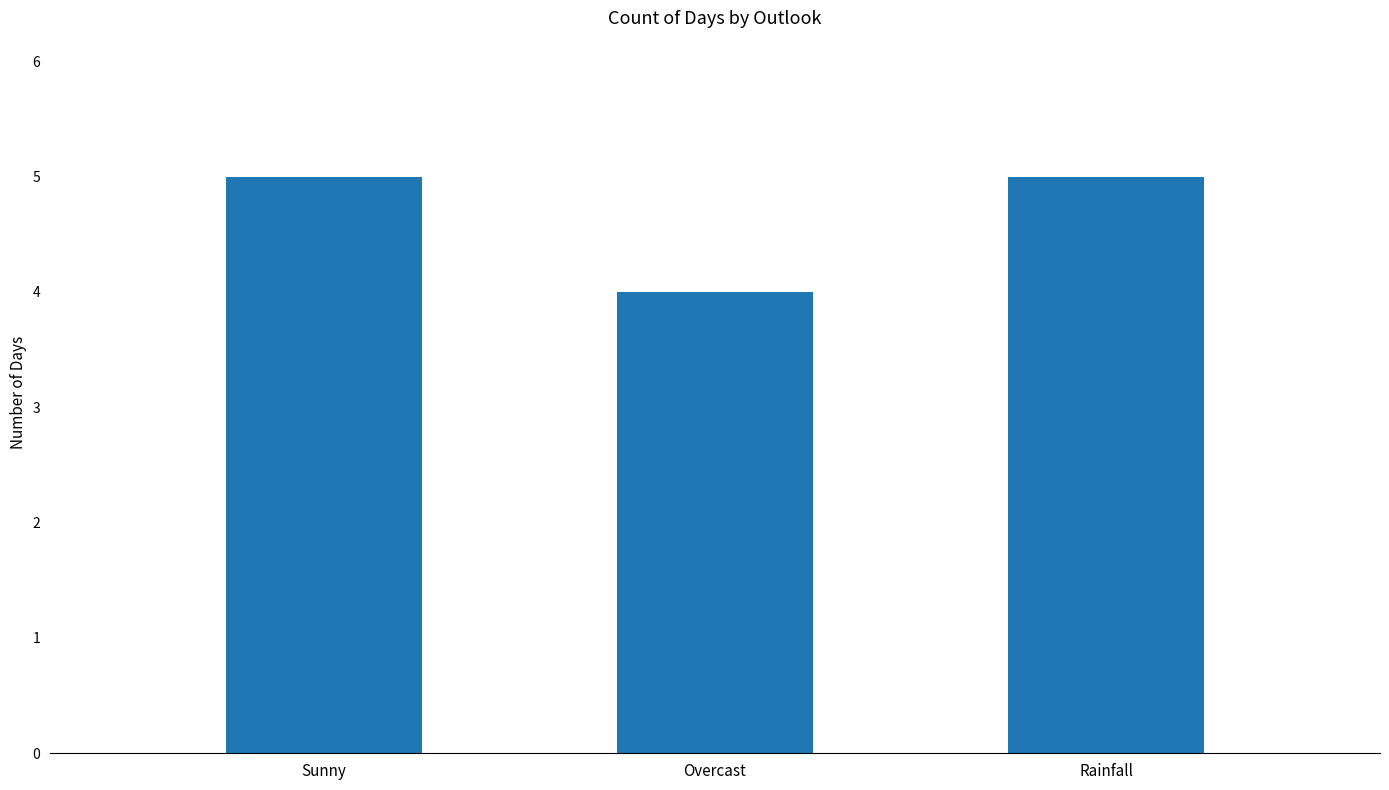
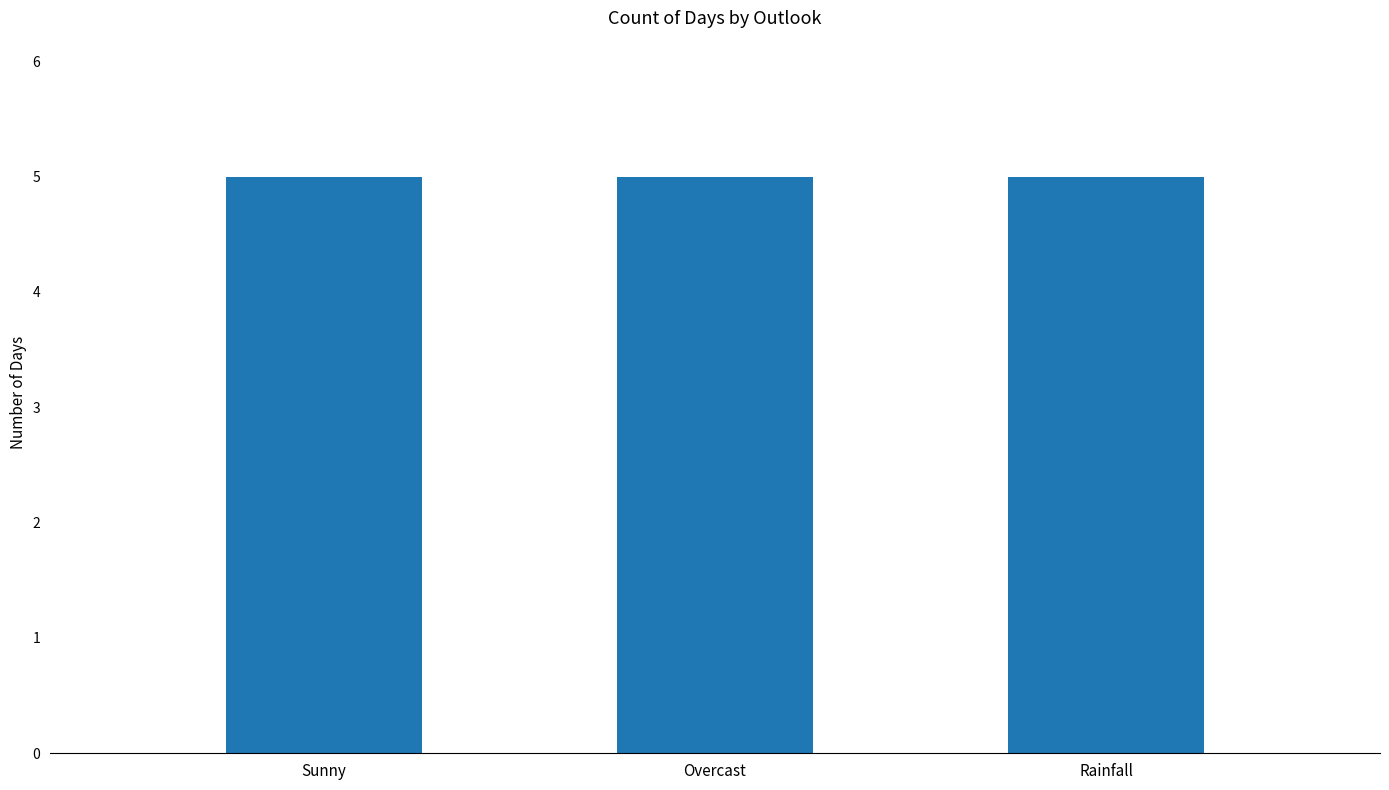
Overcast: 4 -> 5
